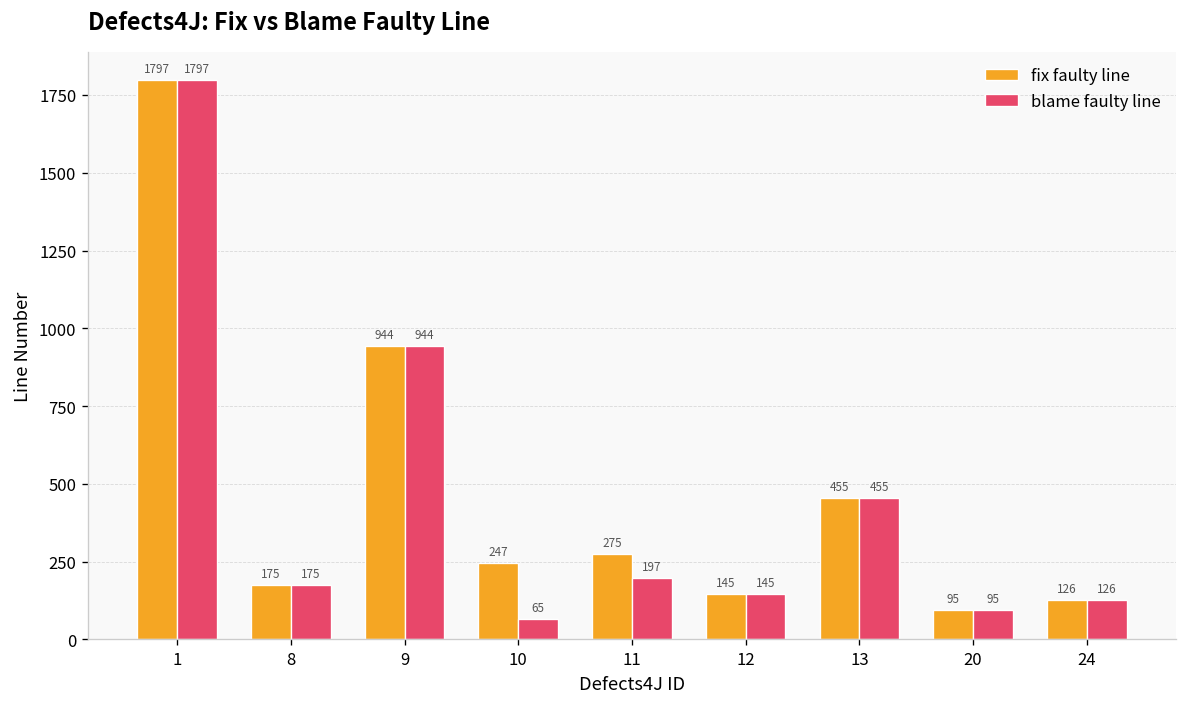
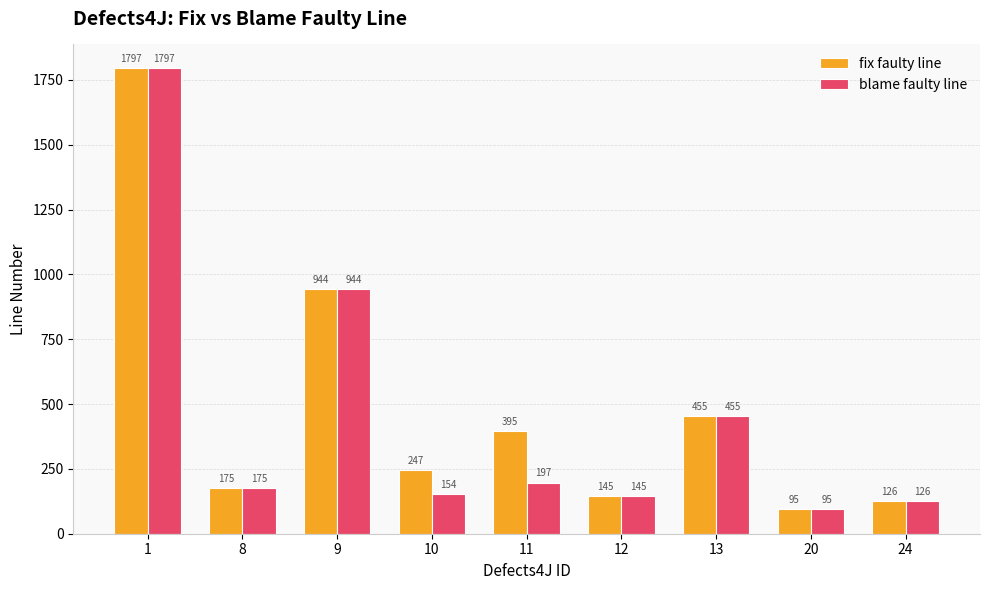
blame faulty line, 10: 65 -> 154
fix faulty line, 11: 275 -> 395
